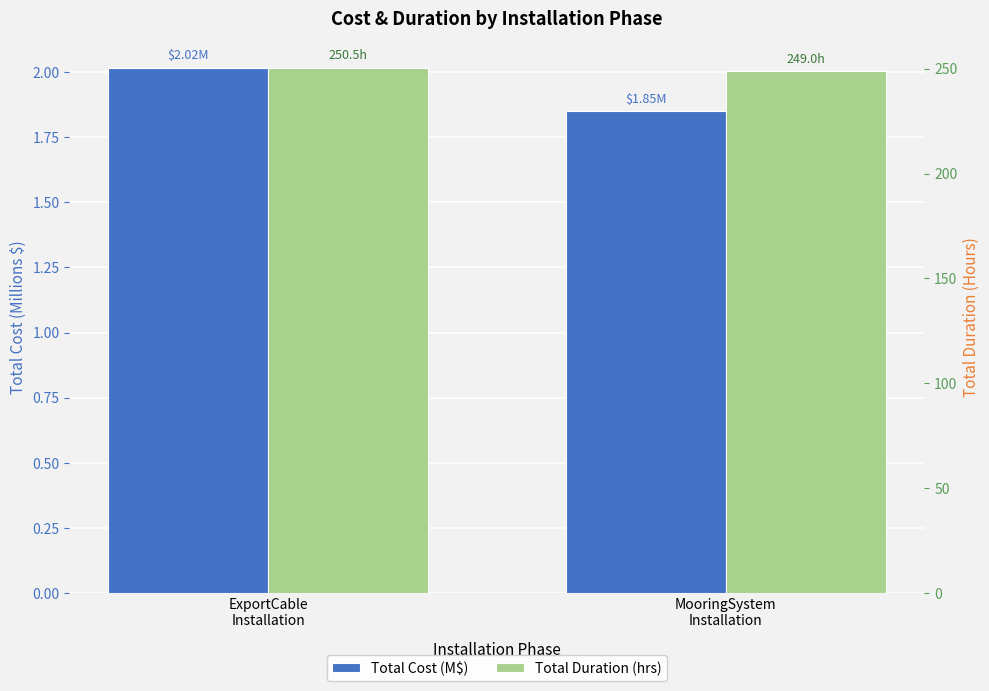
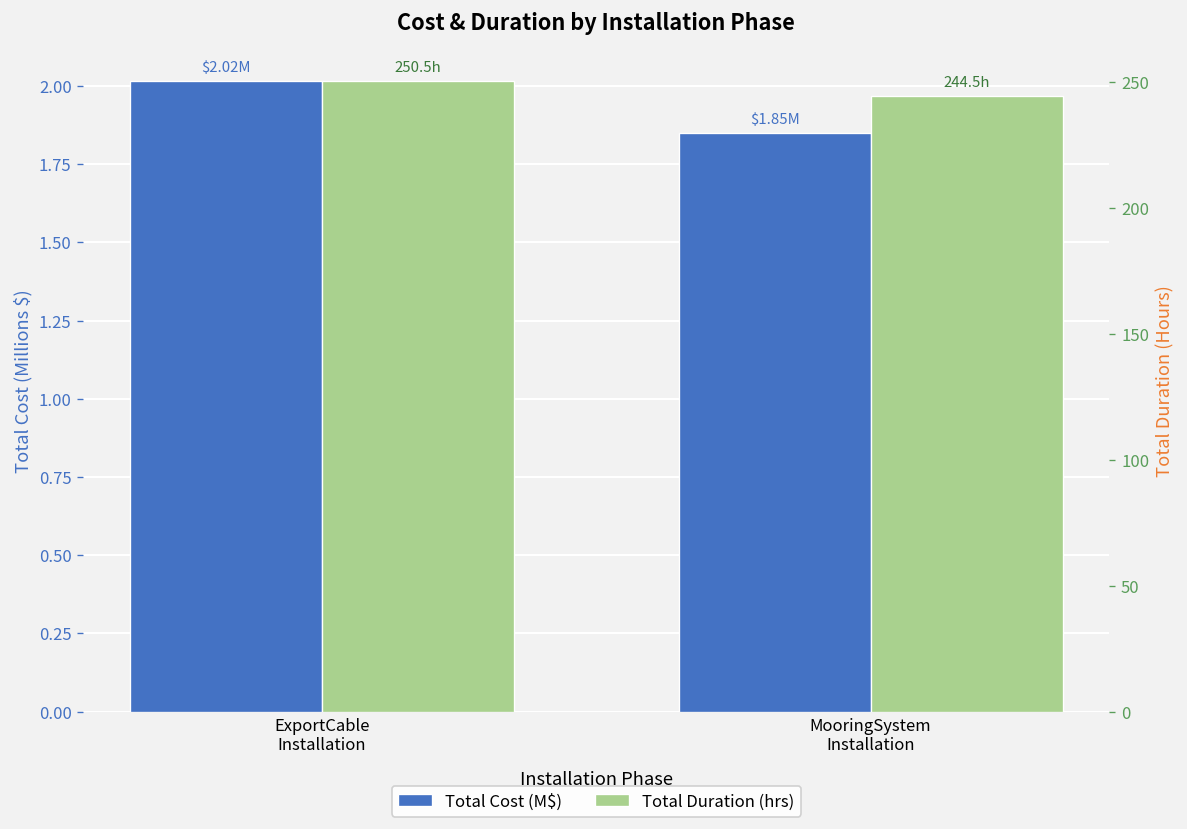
Total Duration (hrs), MooringSystem Installation: 249.0h -> 244.5h
